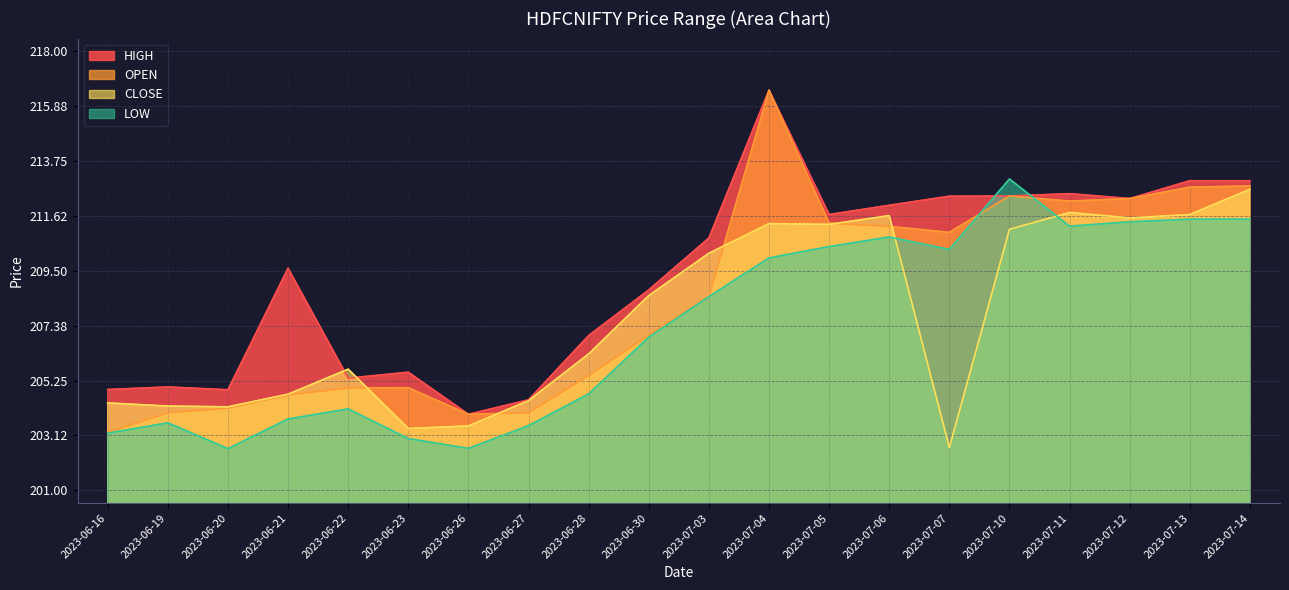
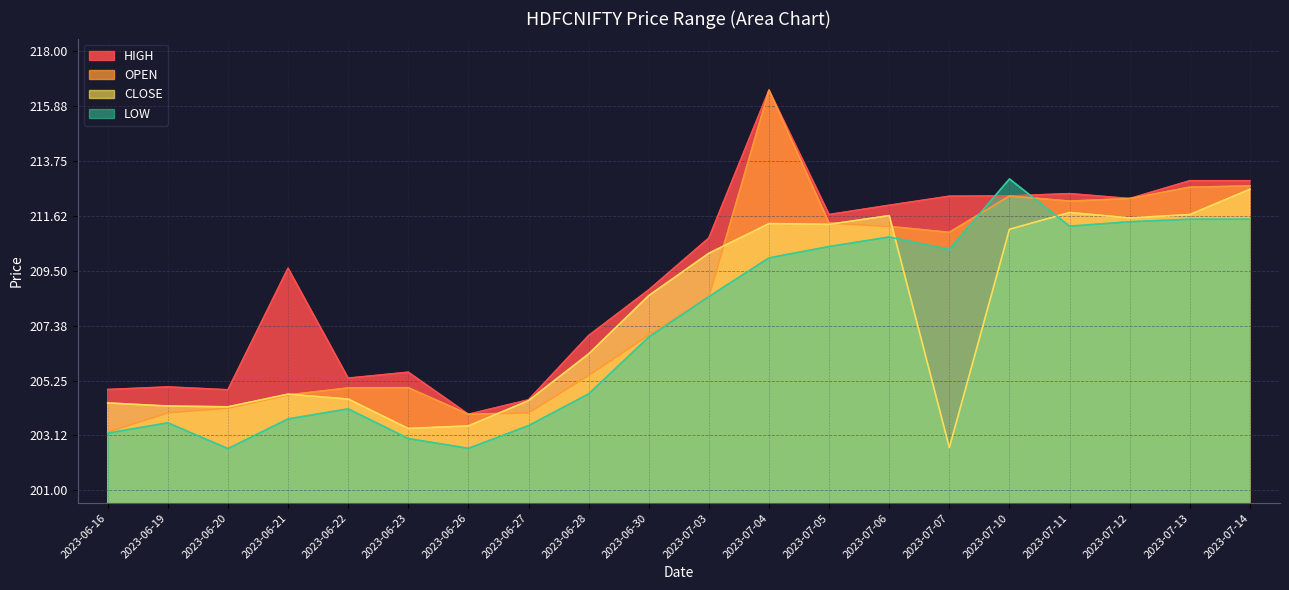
CLOSE, 2023-06-22: 205.7 -> 204.5
